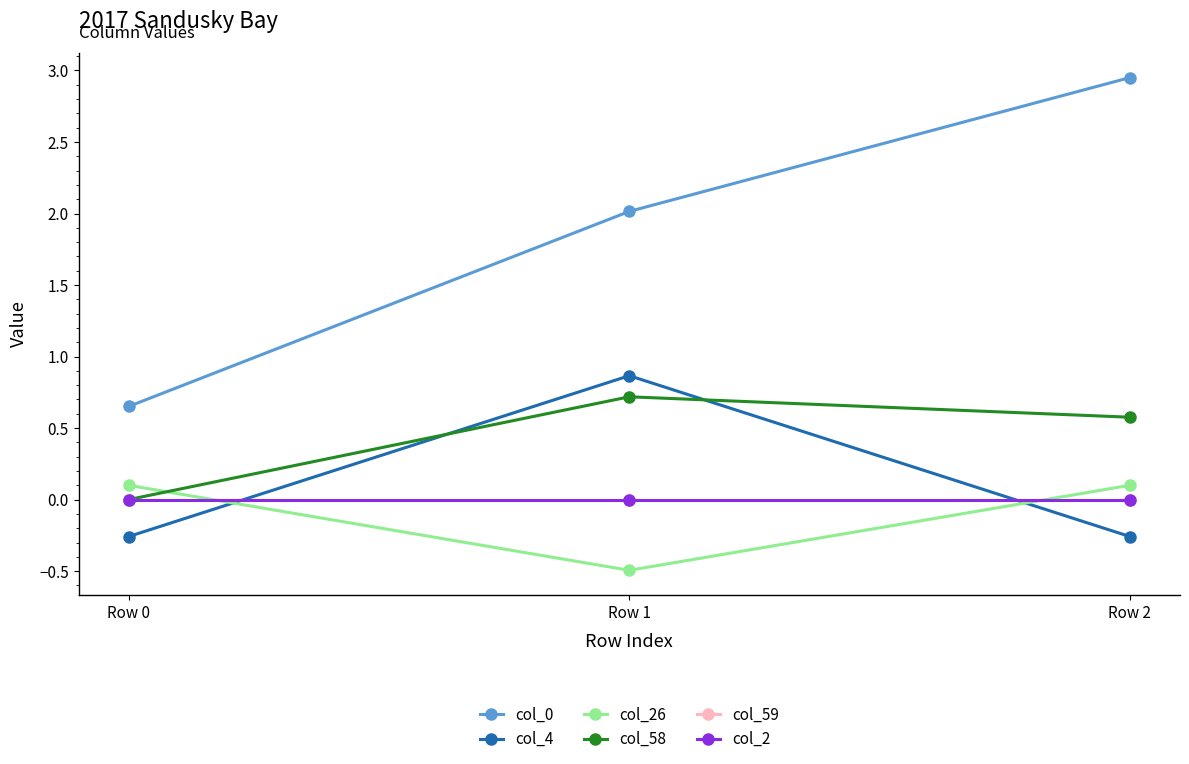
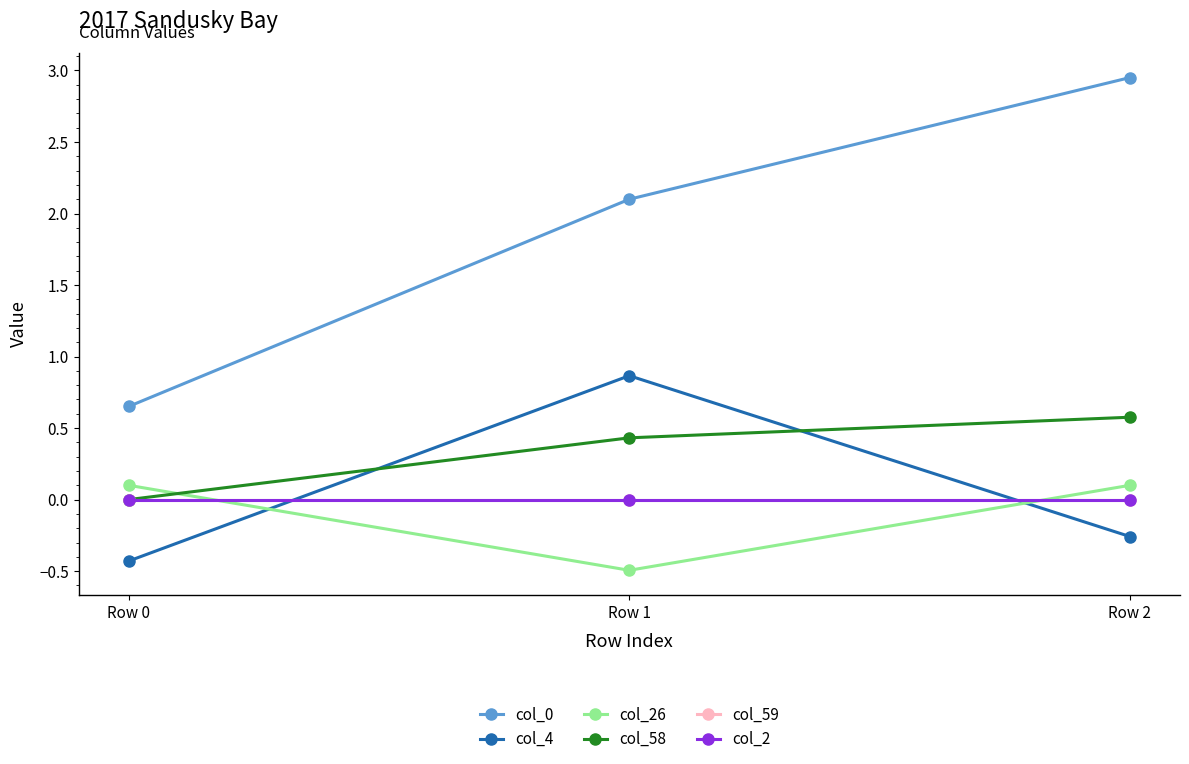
col_4, Row 0: -0.26 -> -0.43
col_0, Row 1: 2.01 -> 2.10
col_58, Row 1: 0.72 -> 0.43
